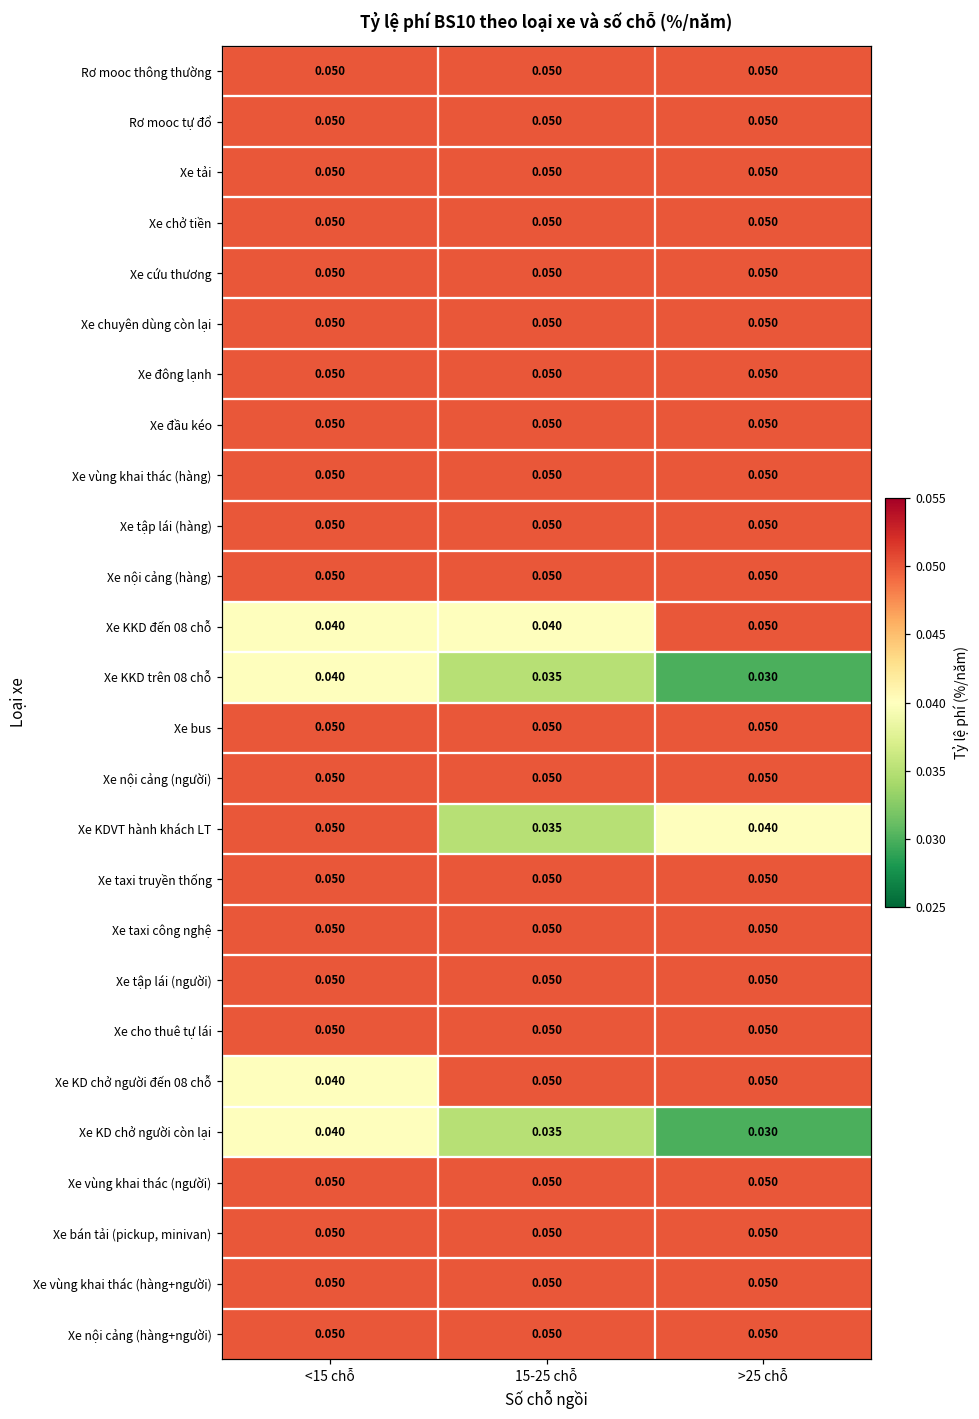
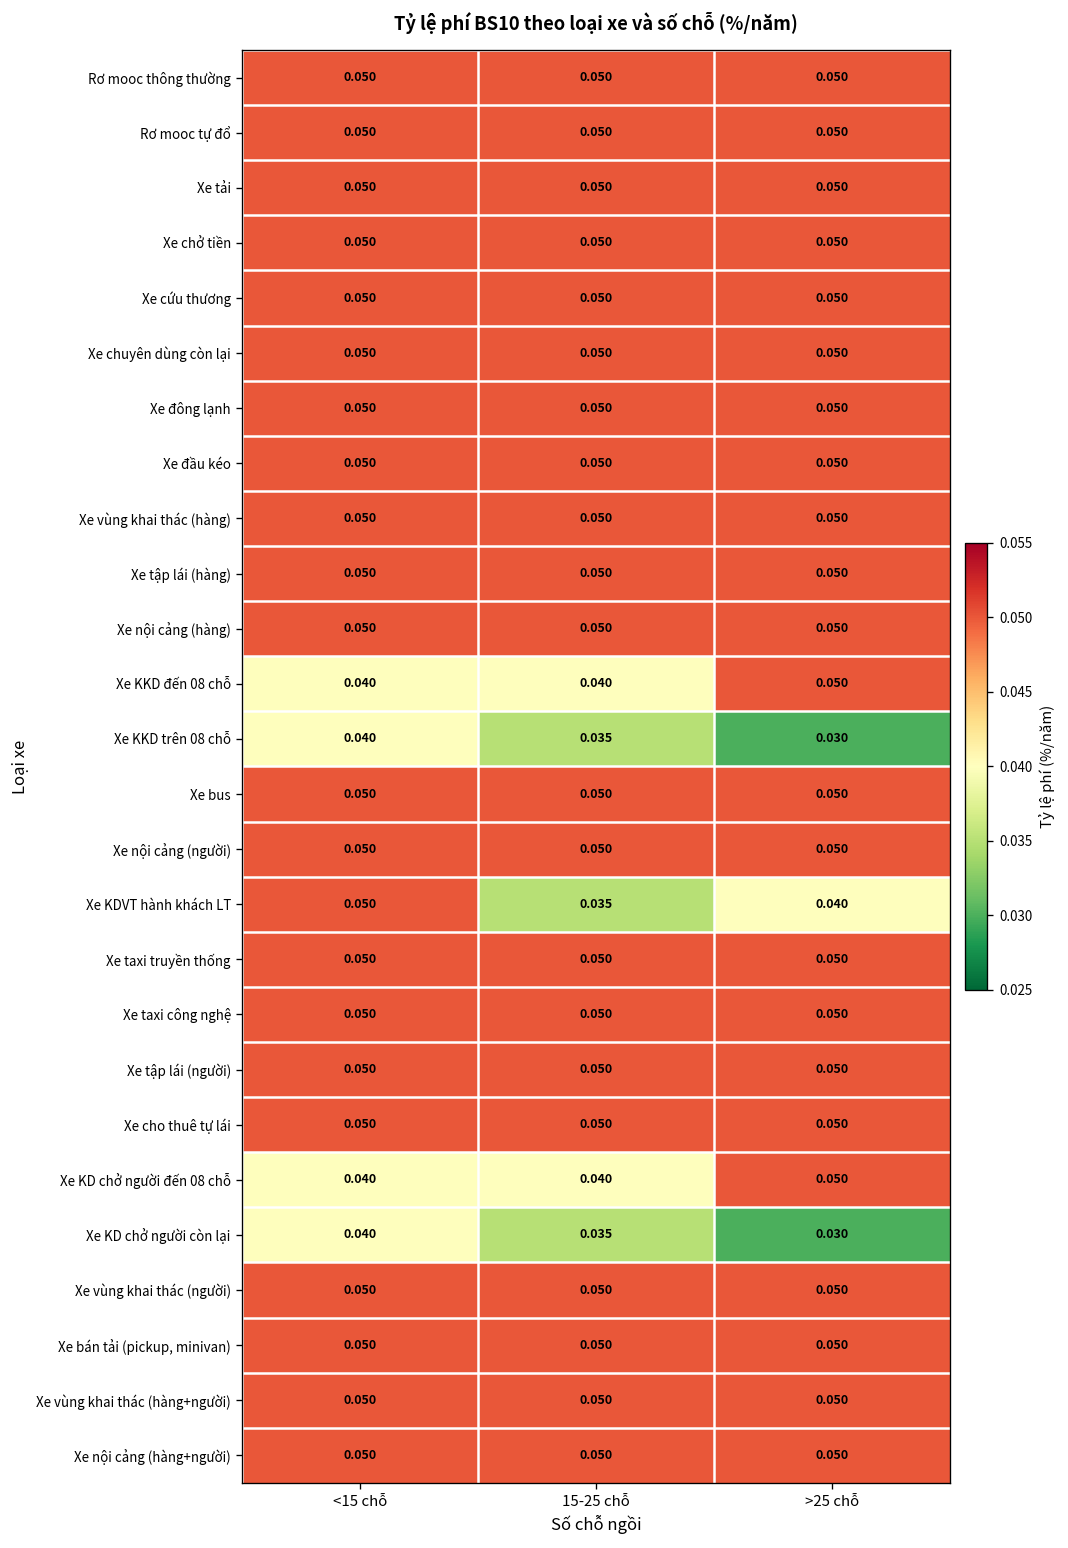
Xe KD chở người đến 08 chỗ, 15-25 chỗ: 0.050 -> 0.040
